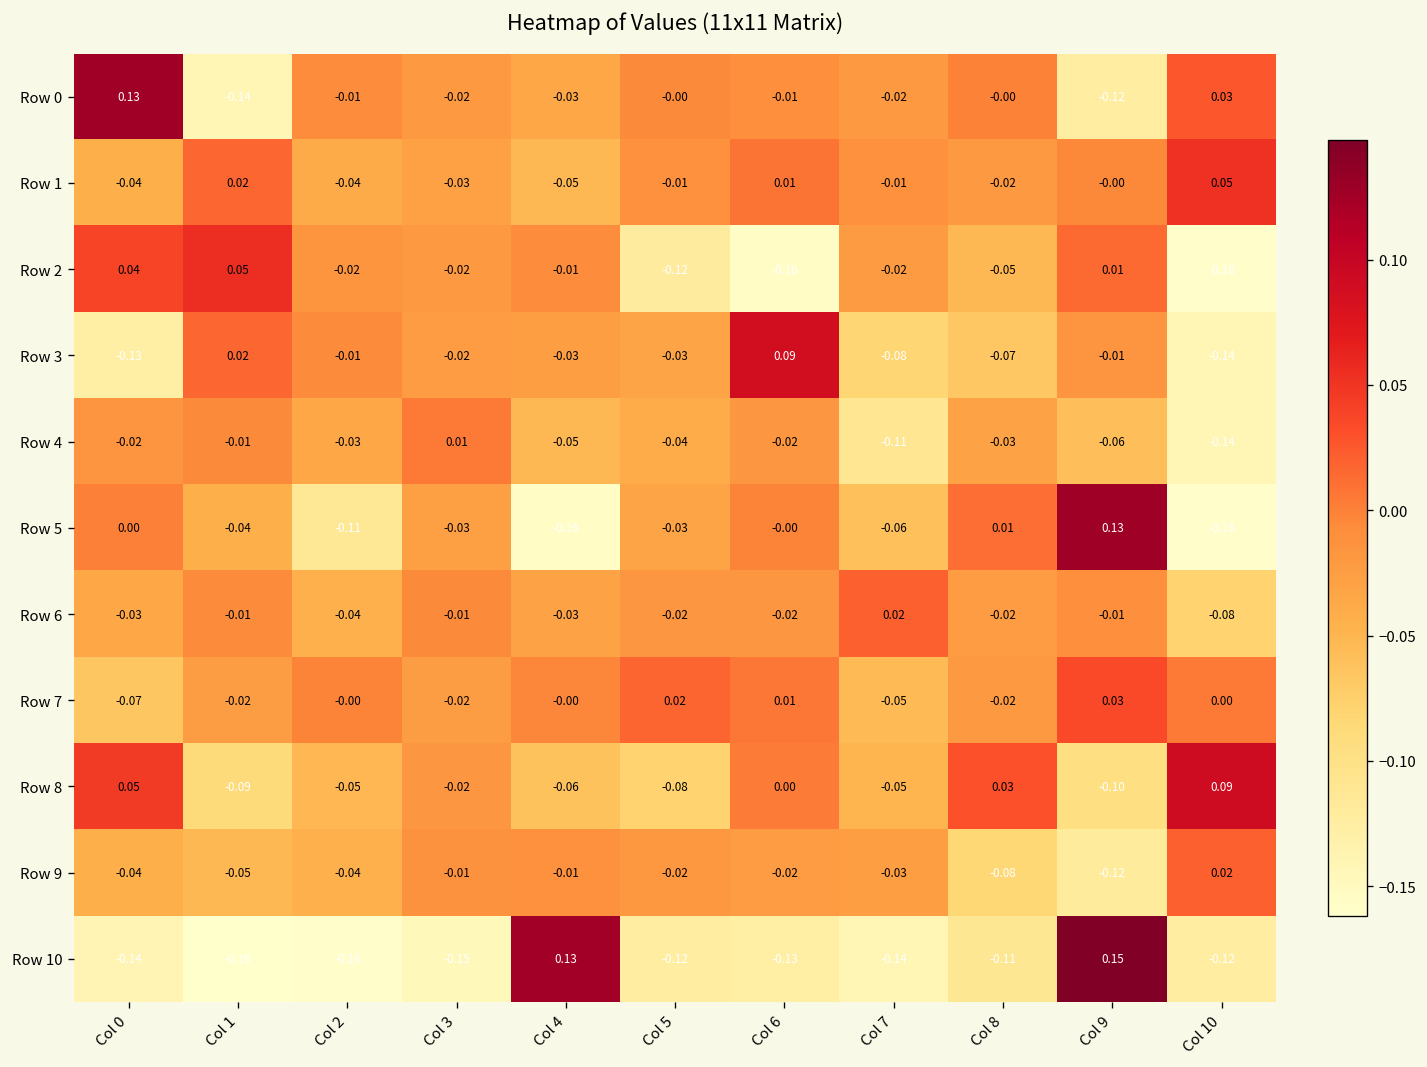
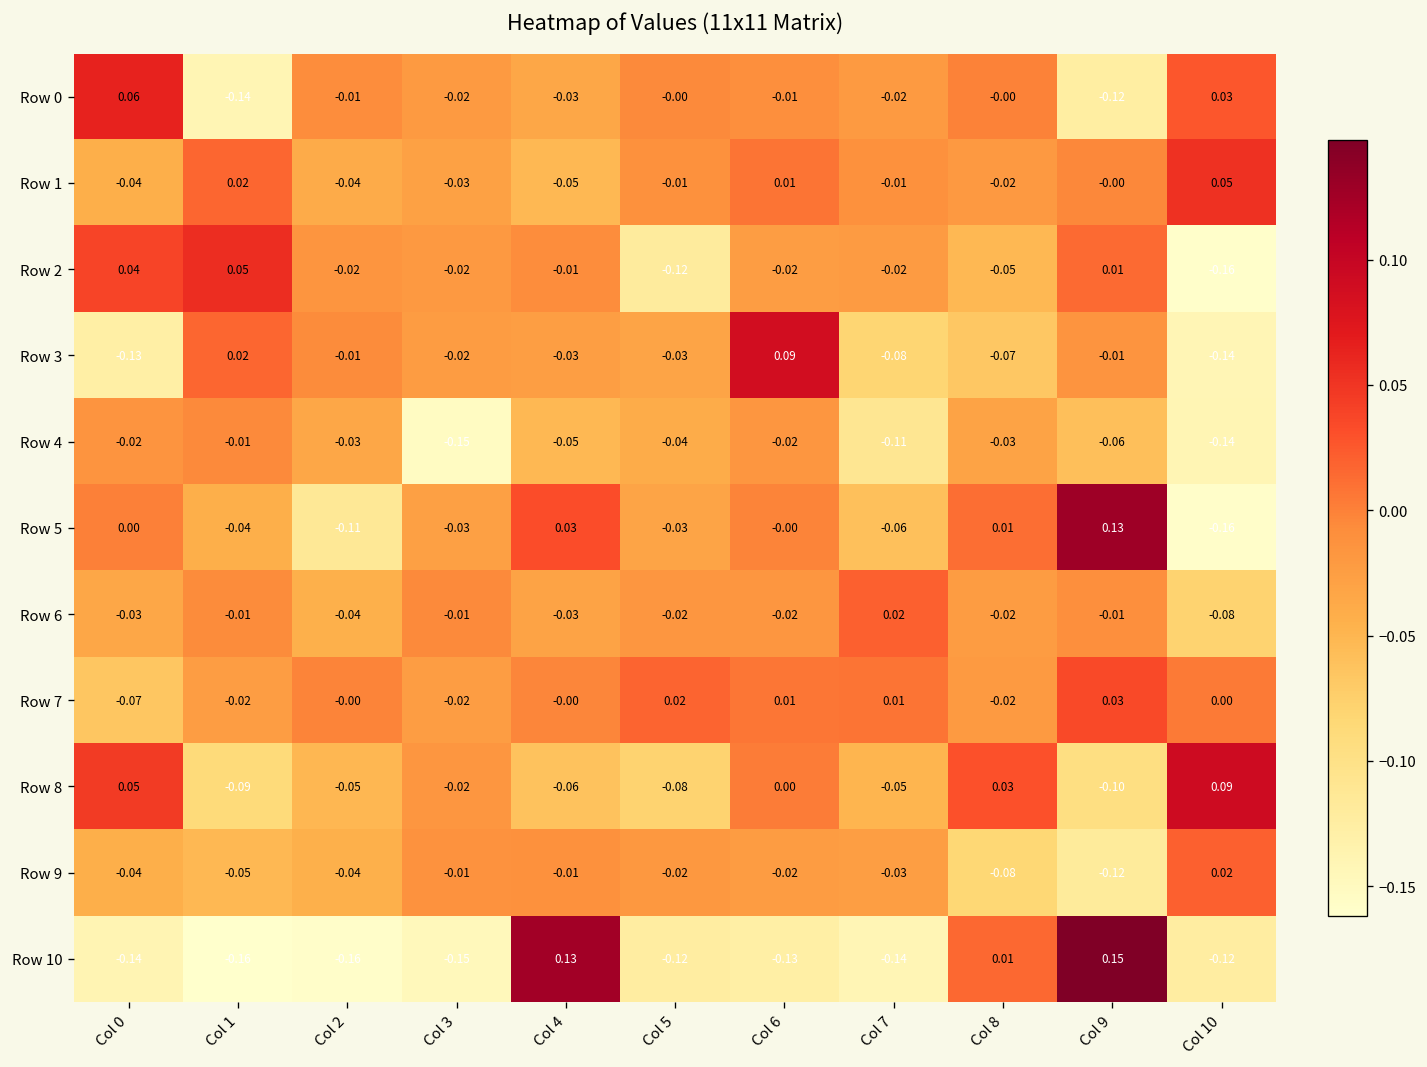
Row 0, Col 0: 0.13 -> 0.06
Row 2, Col 6: -0.16 -> -0.02
Row 4, Col 3: 0.01 -> -0.15
Row 5, Col 4: -0.16 -> 0.03
Row 7, Col 7: -0.05 -> 0.01
Row 10, Col 8: -0.11 -> 0.01
